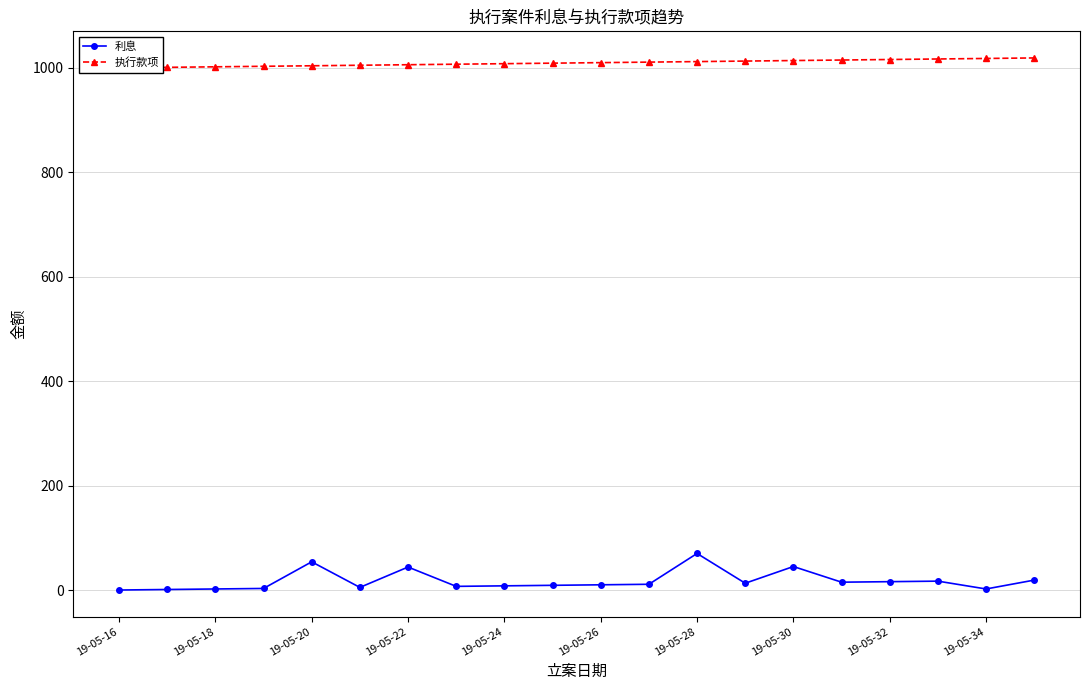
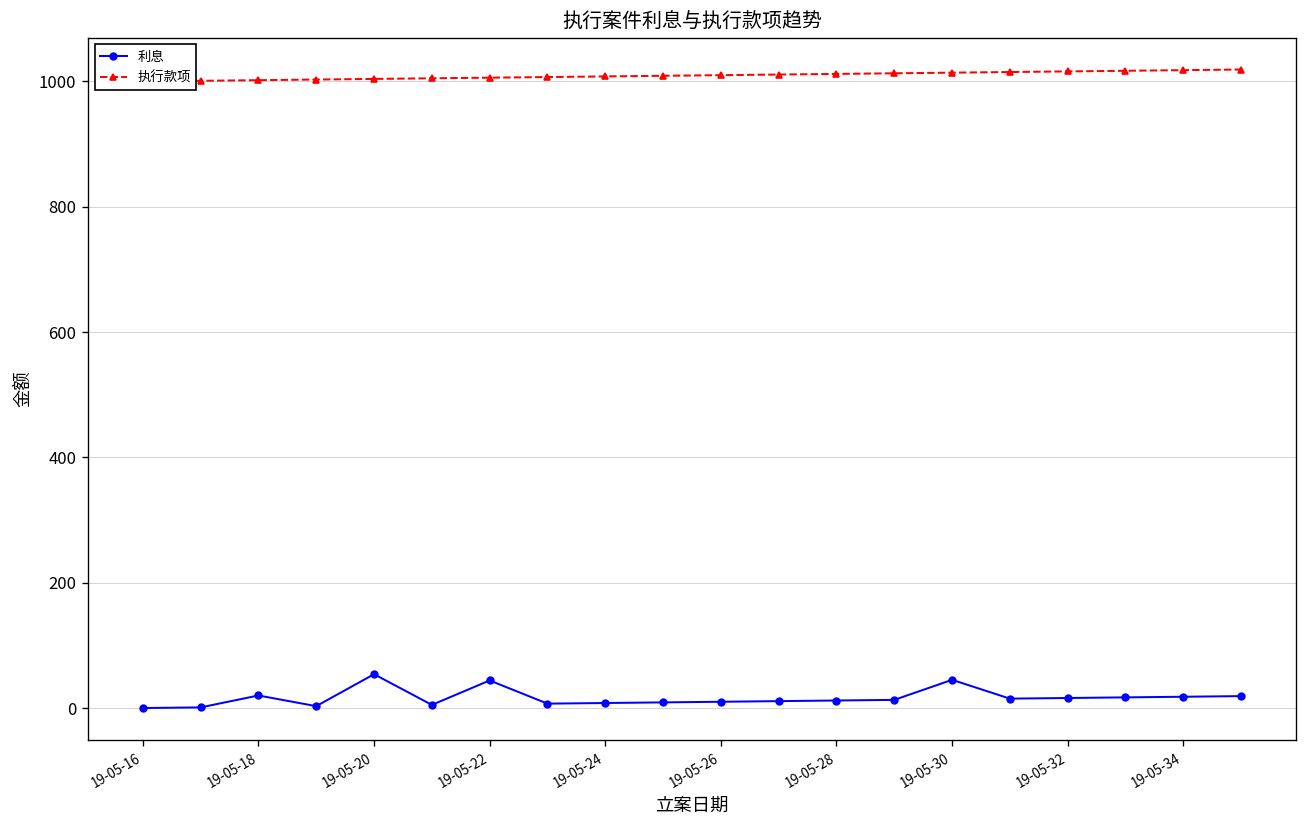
利息, 19-05-18: 0 -> 20
利息, 19-05-28: 70 -> 10
利息, 19-05-34: 0 -> 20
